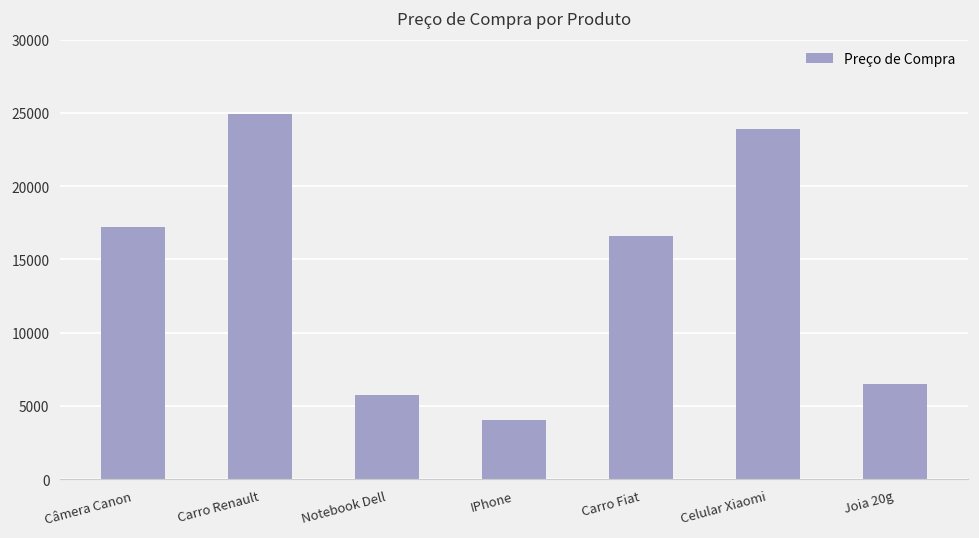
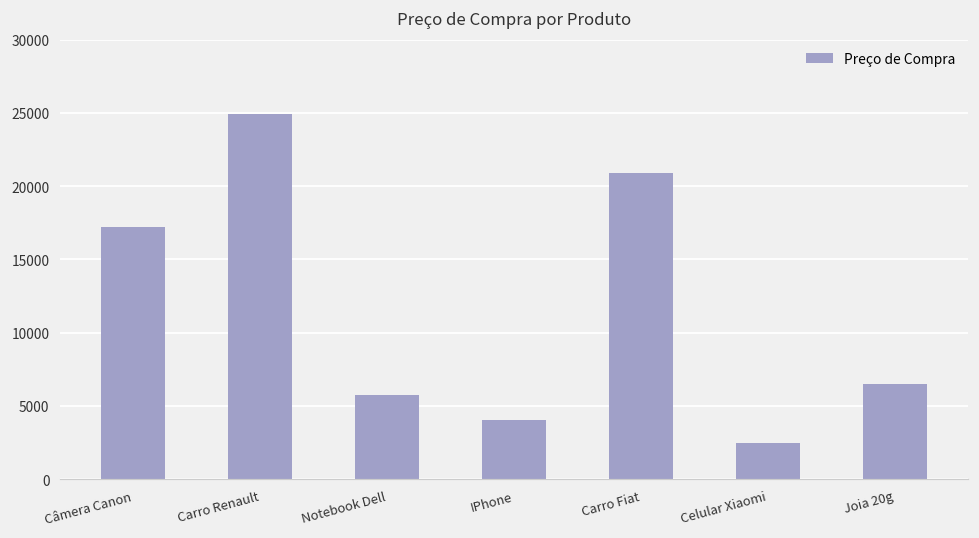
Carro Fiat: 16600 -> 20900
Celular Xiaomi: 23900 -> 2400
